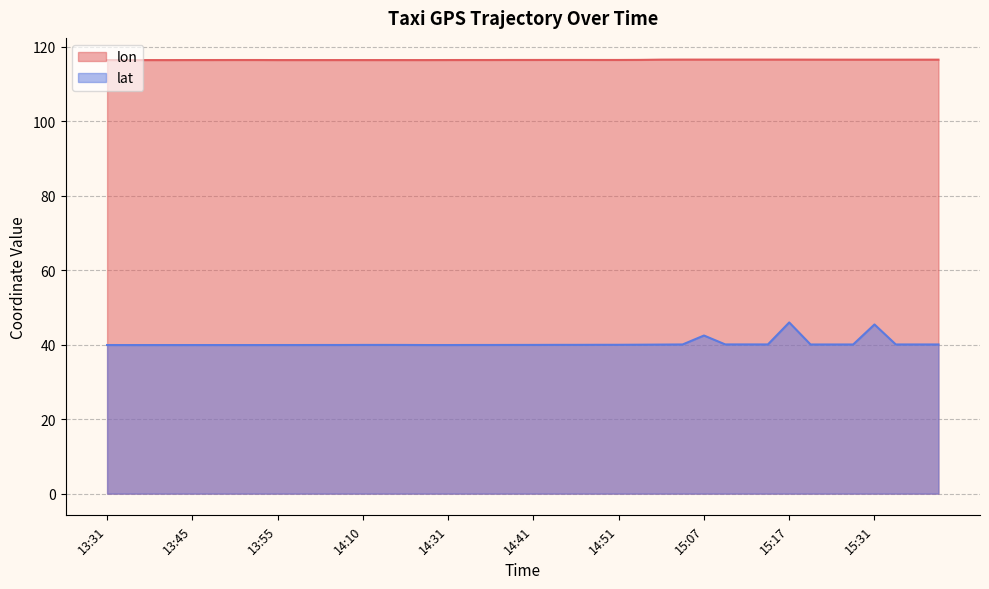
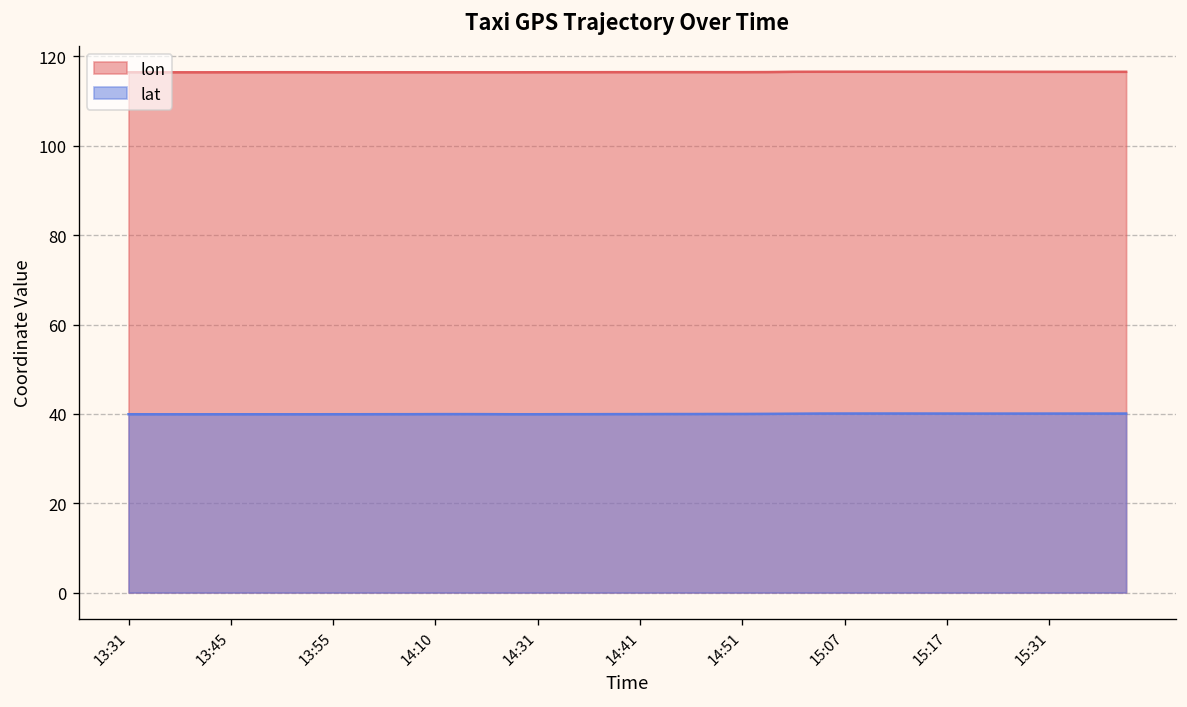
lat, 15:07: 42 -> 40
lat, 15:17: 46 -> 40
lat, 15:31: 45 -> 40
